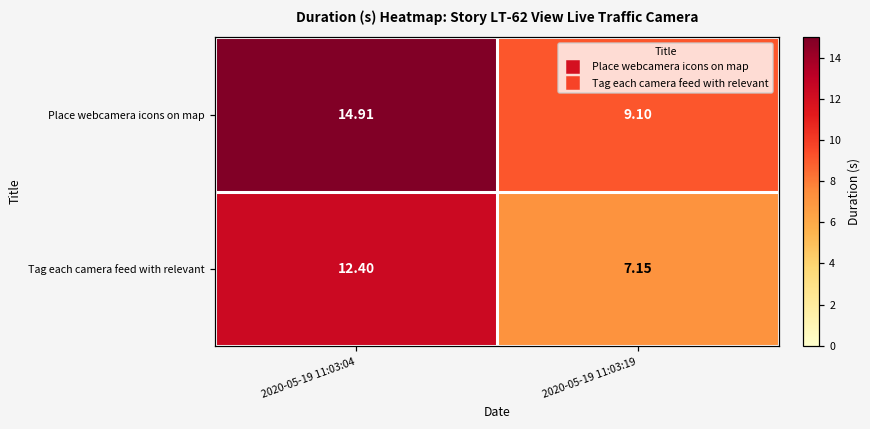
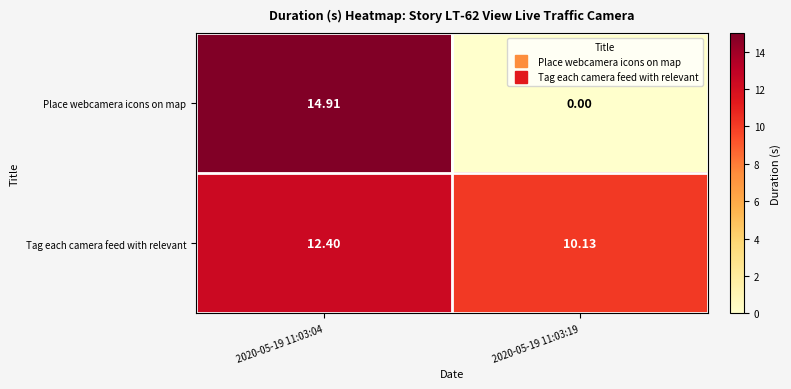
Place webcamera icons on map, 2020-05-19 11:03:19: 9.10 -> 0.00
Tag each camera feed with relevant, 2020-05-19 11:03:19: 7.15 -> 10.13
